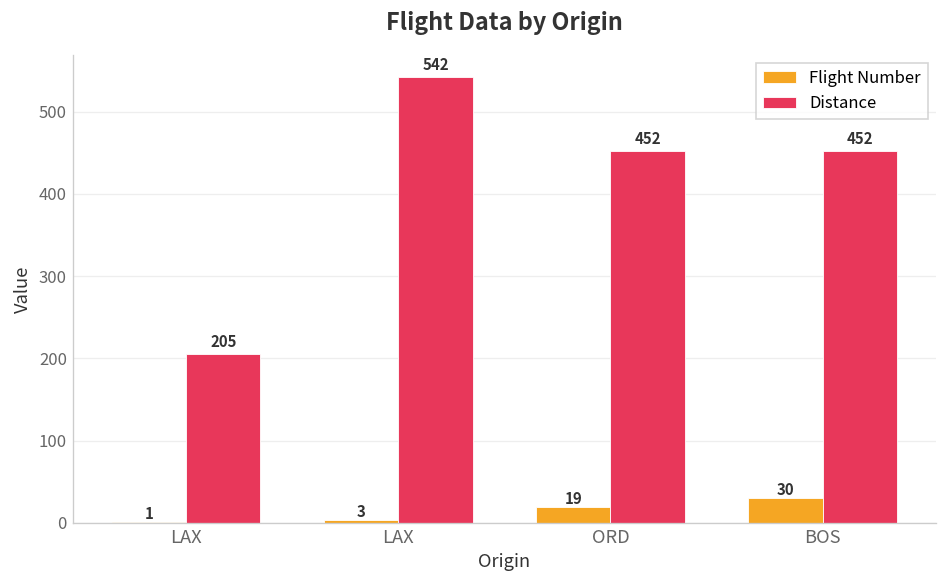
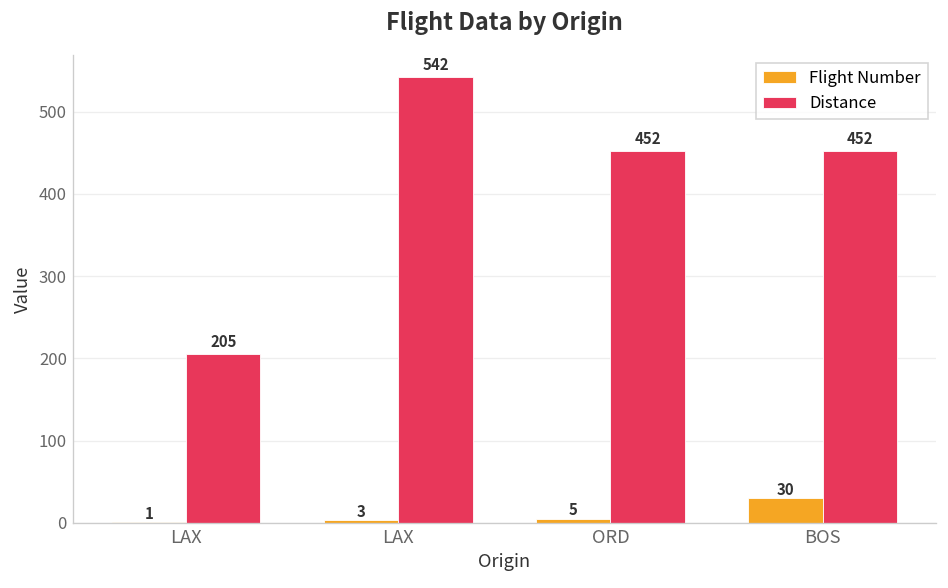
Flight Number, ORD: 19 -> 5
